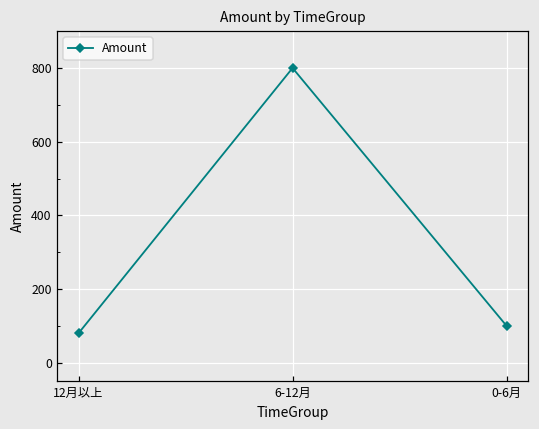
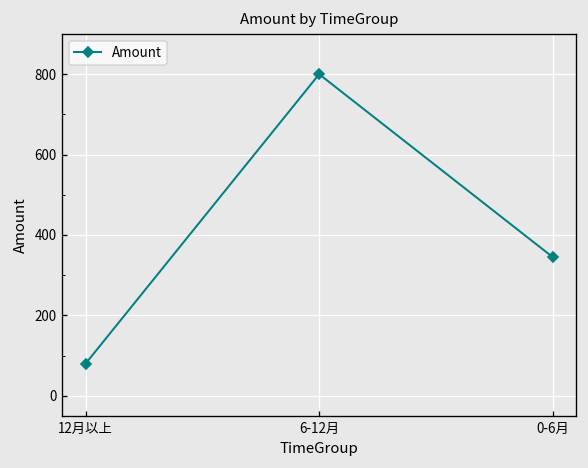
0-6月: 100 -> 350
